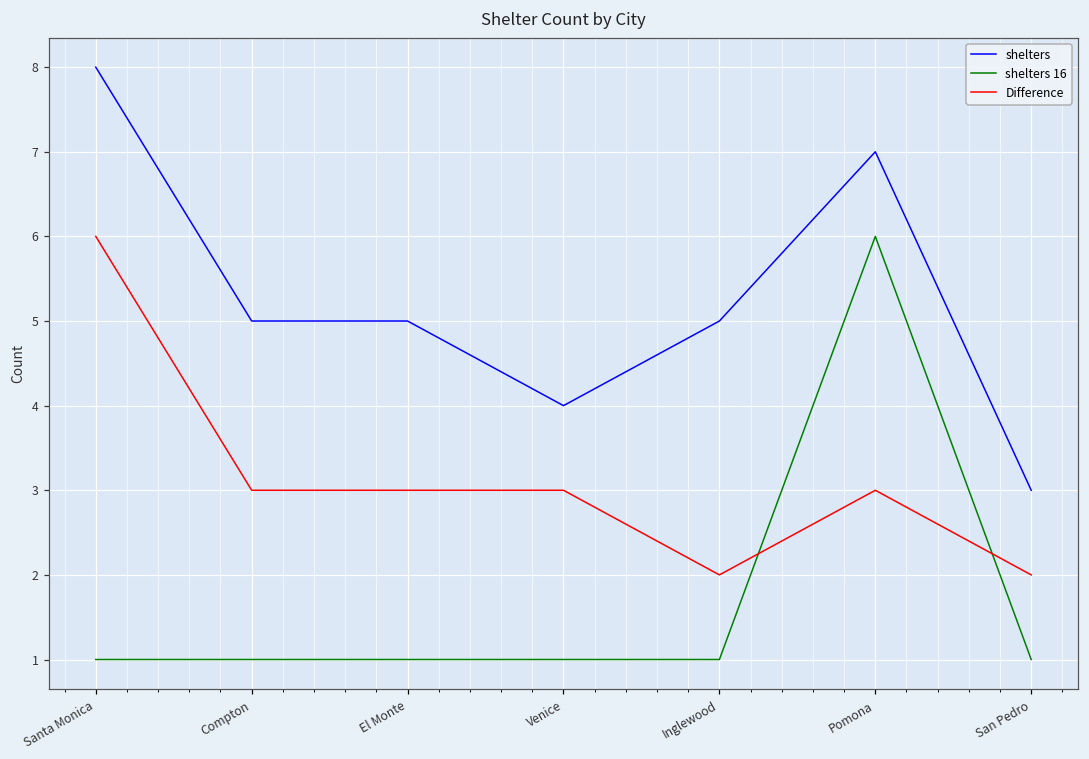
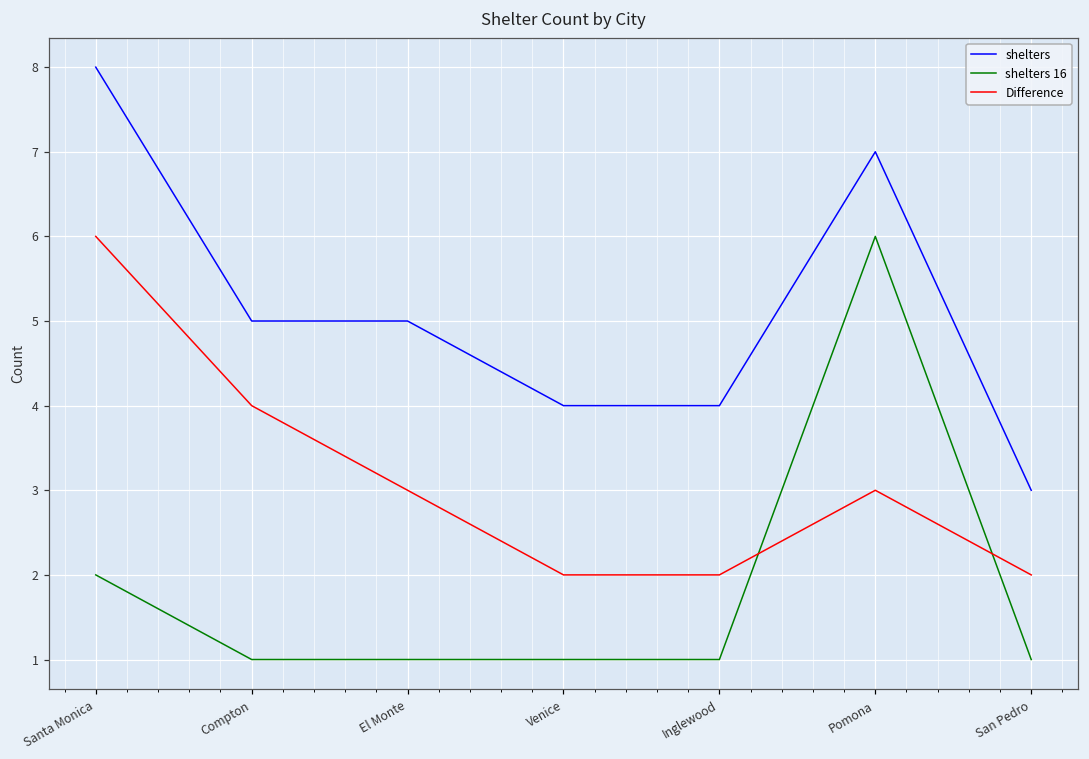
shelters 16, Santa Monica: 1 -> 2
Difference, Compton: 3 -> 4
Difference, Venice: 3 -> 2
shelters, Inglewood: 5 -> 4
